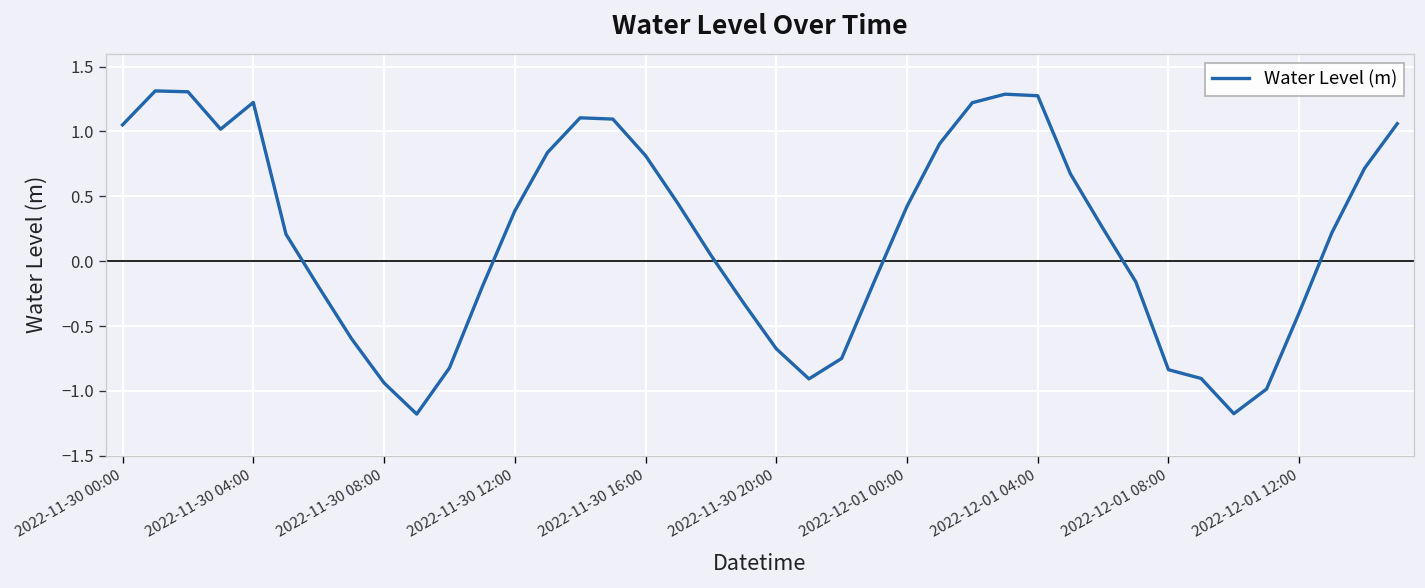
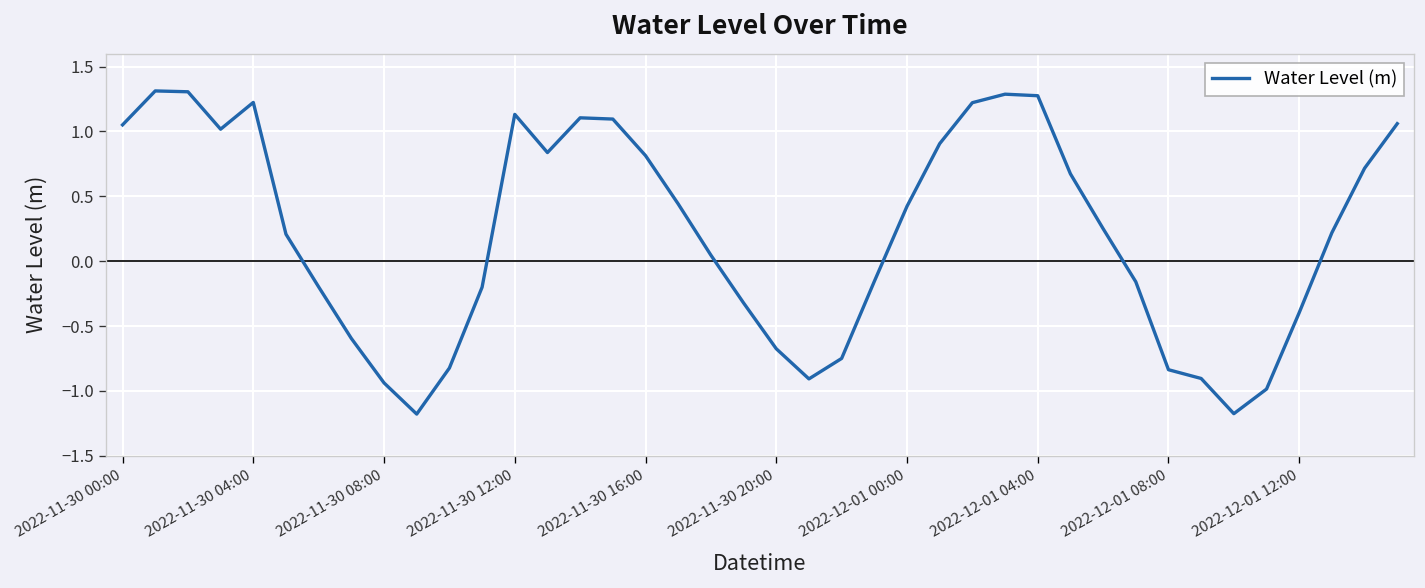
2022-11-30 12:00: 0.39 -> 1.13
